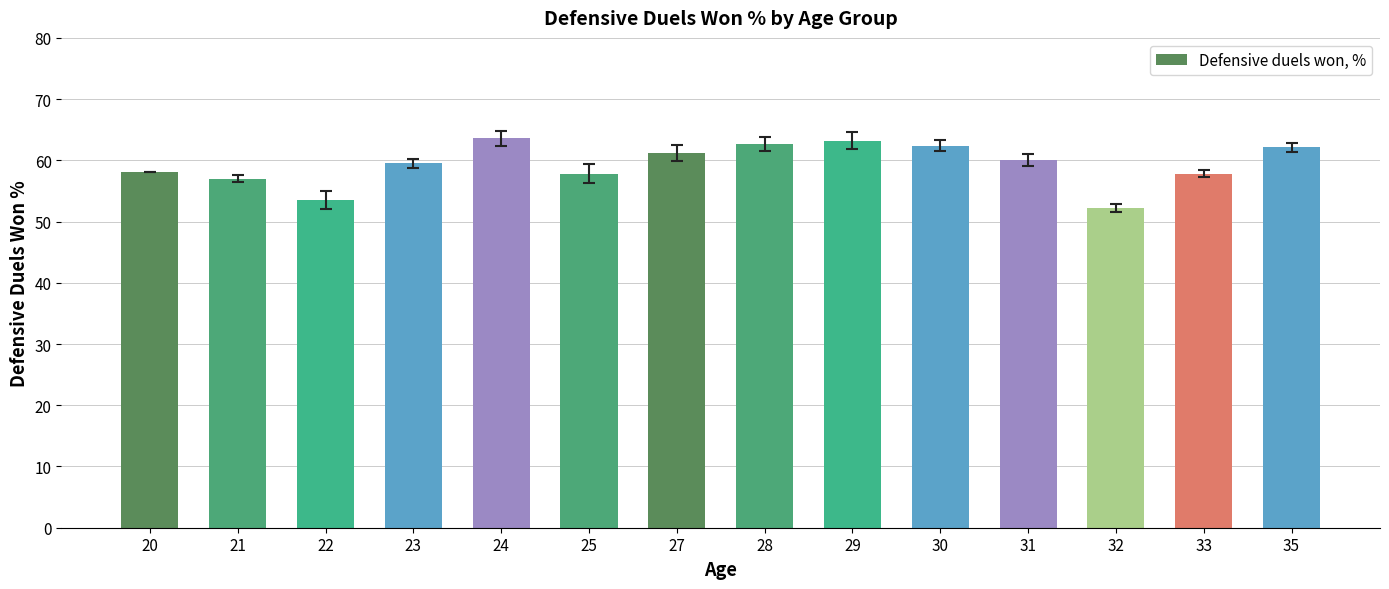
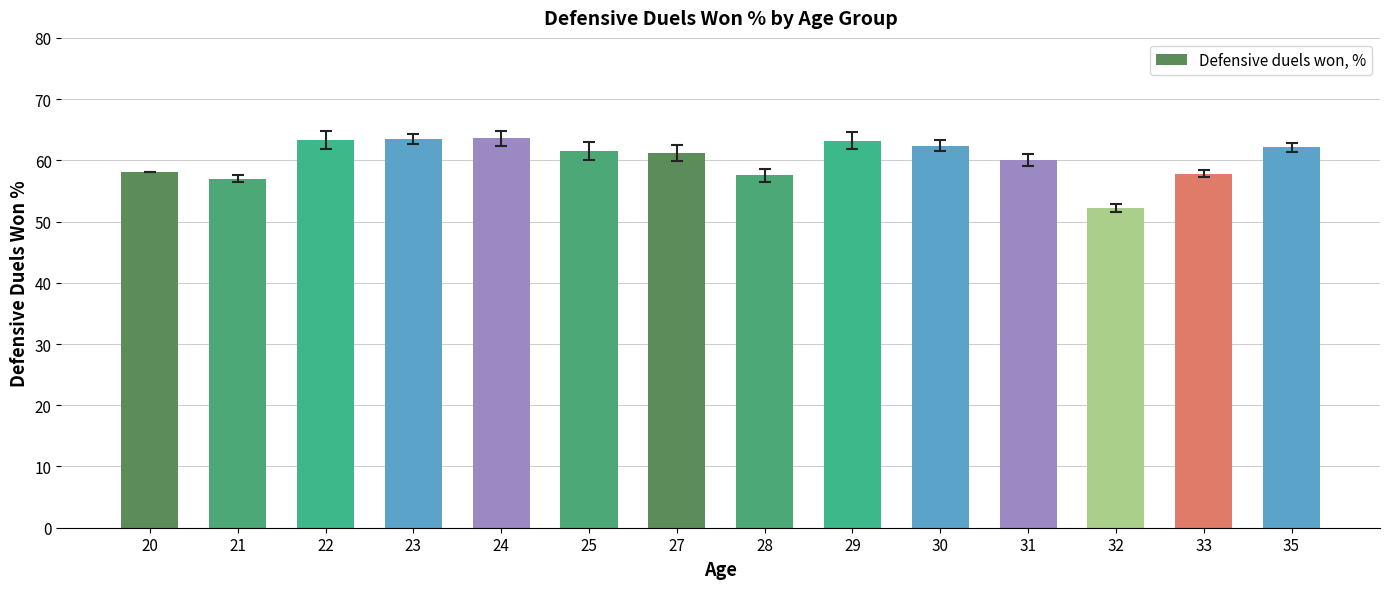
Defensive duels won, %, 22: 53 -> 63
Defensive duels won, %, 23: 59 -> 64
Defensive duels won, %, 25: 58 -> 62
Defensive duels won, %, 28: 63 -> 58
